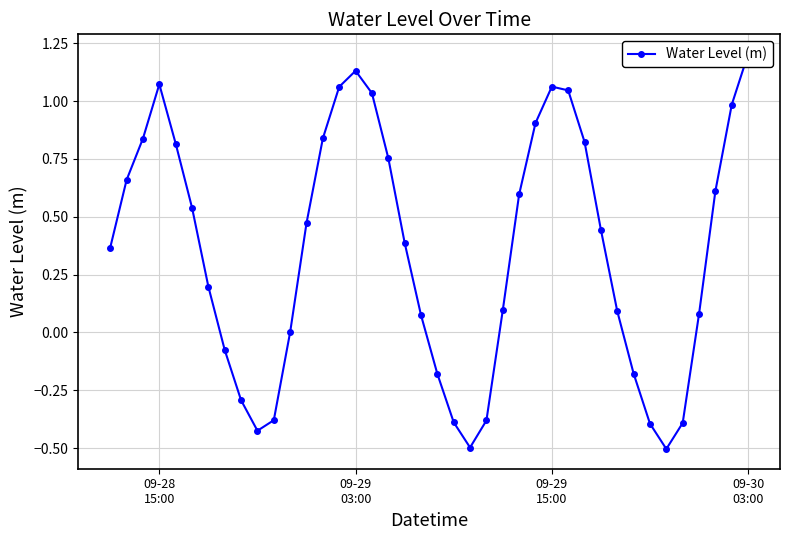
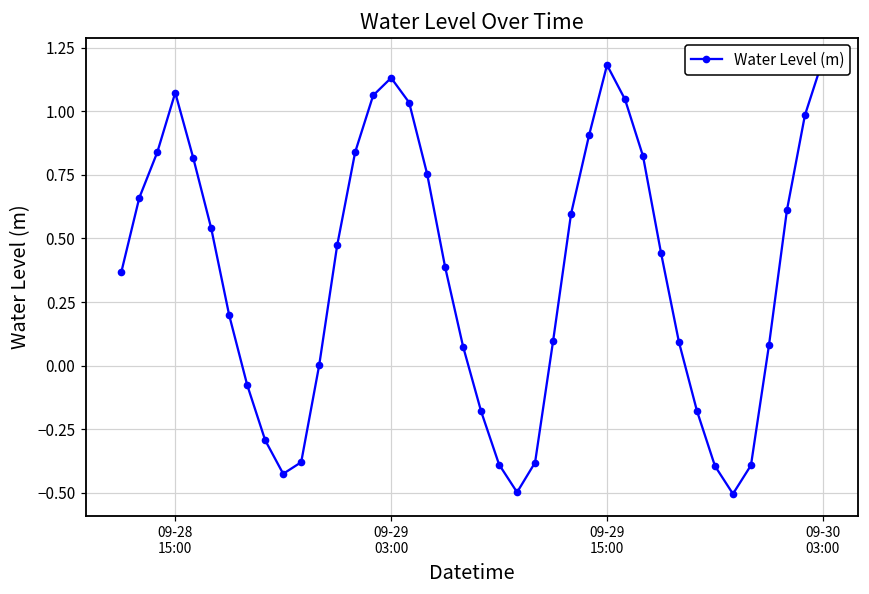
09-29 15:00: 1.06 -> 1.18
